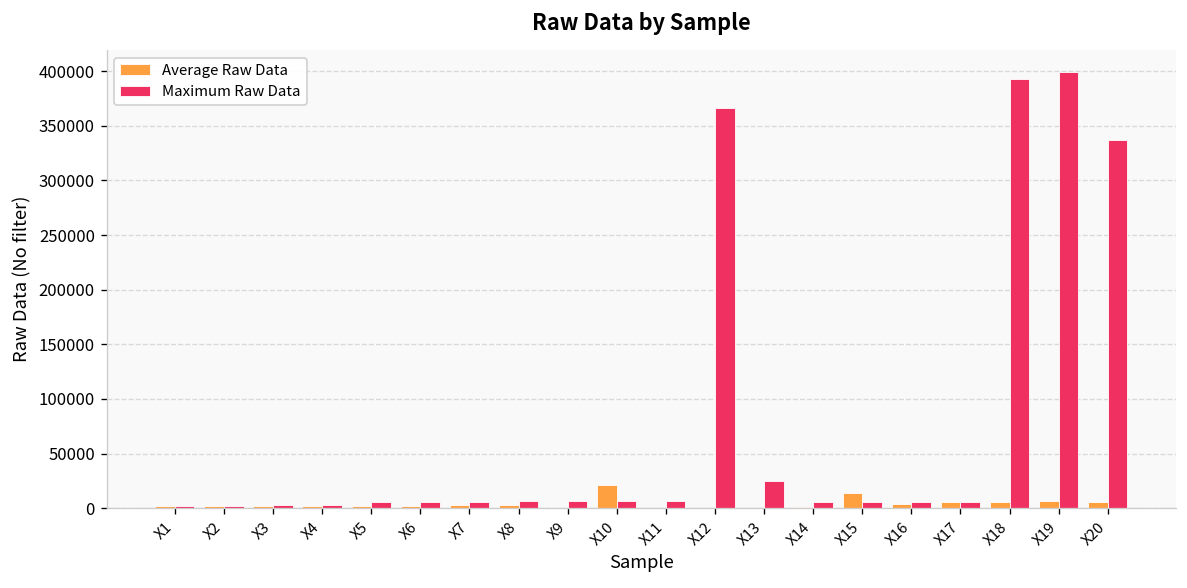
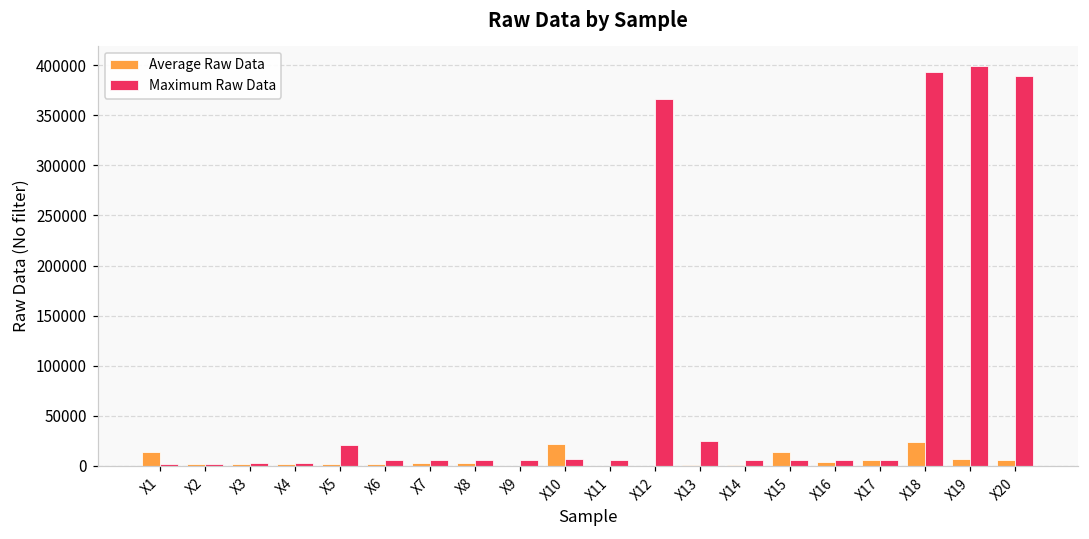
Average Raw Data, X1: 0 -> 10000
Maximum Raw Data, X5: 10000 -> 20000
Average Raw Data, X18: 10000 -> 20000
Maximum Raw Data, X20: 340000 -> 390000
